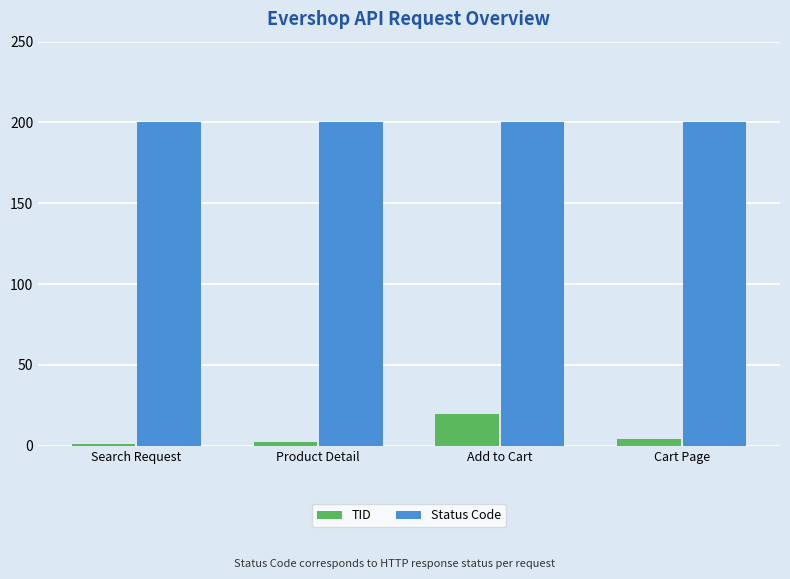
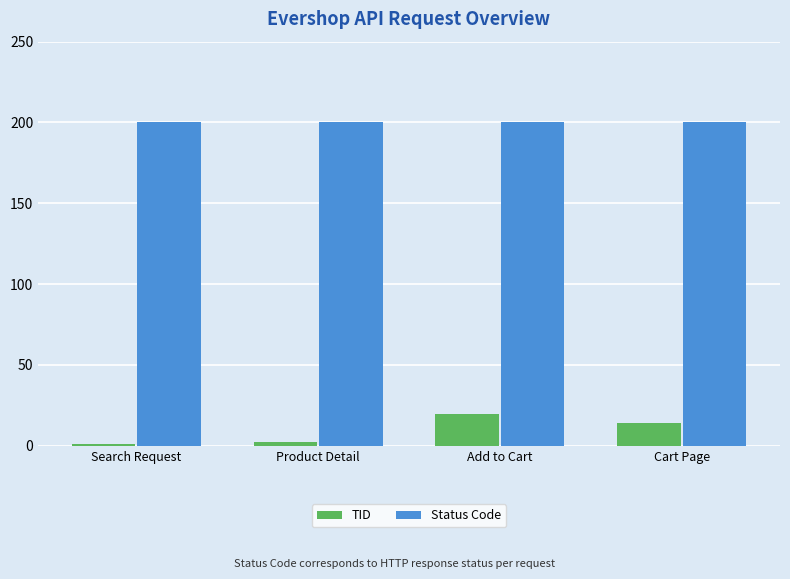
TID, Cart Page: 4 -> 14
